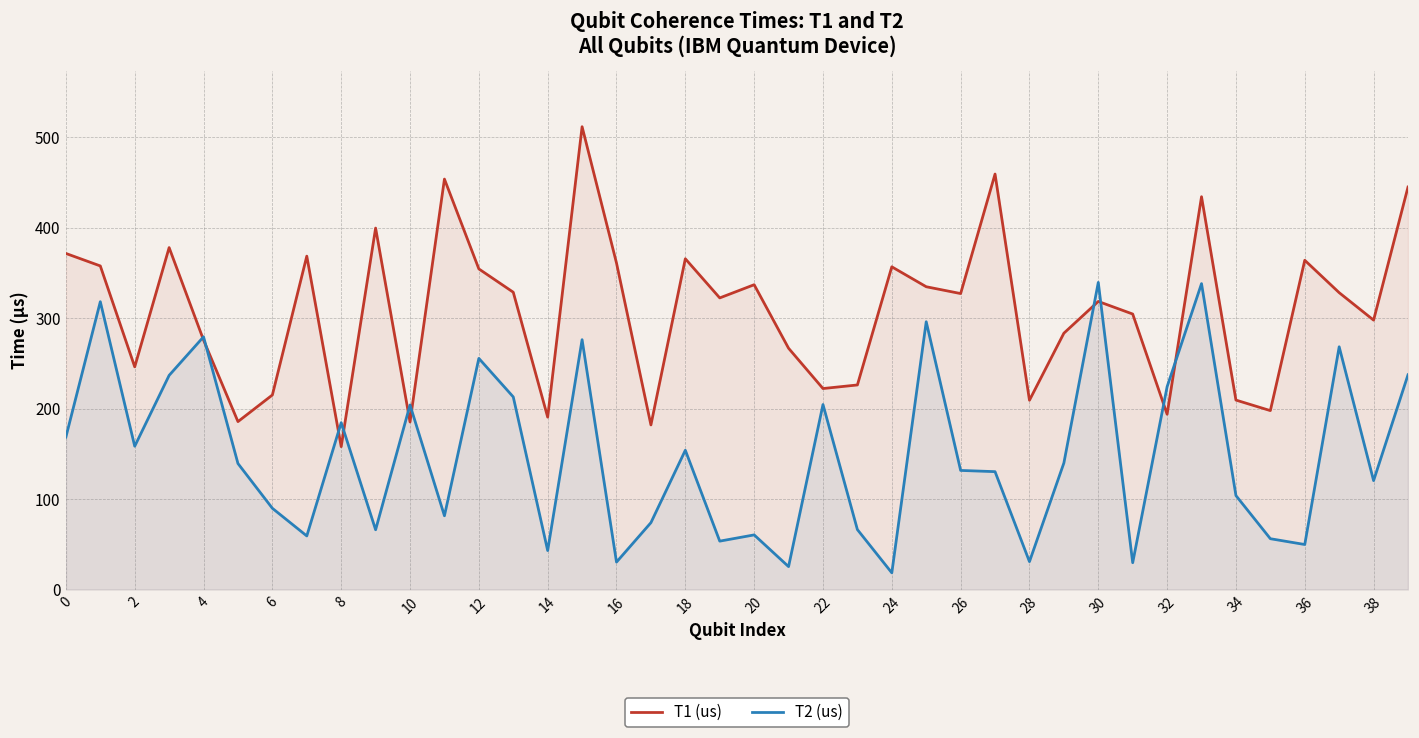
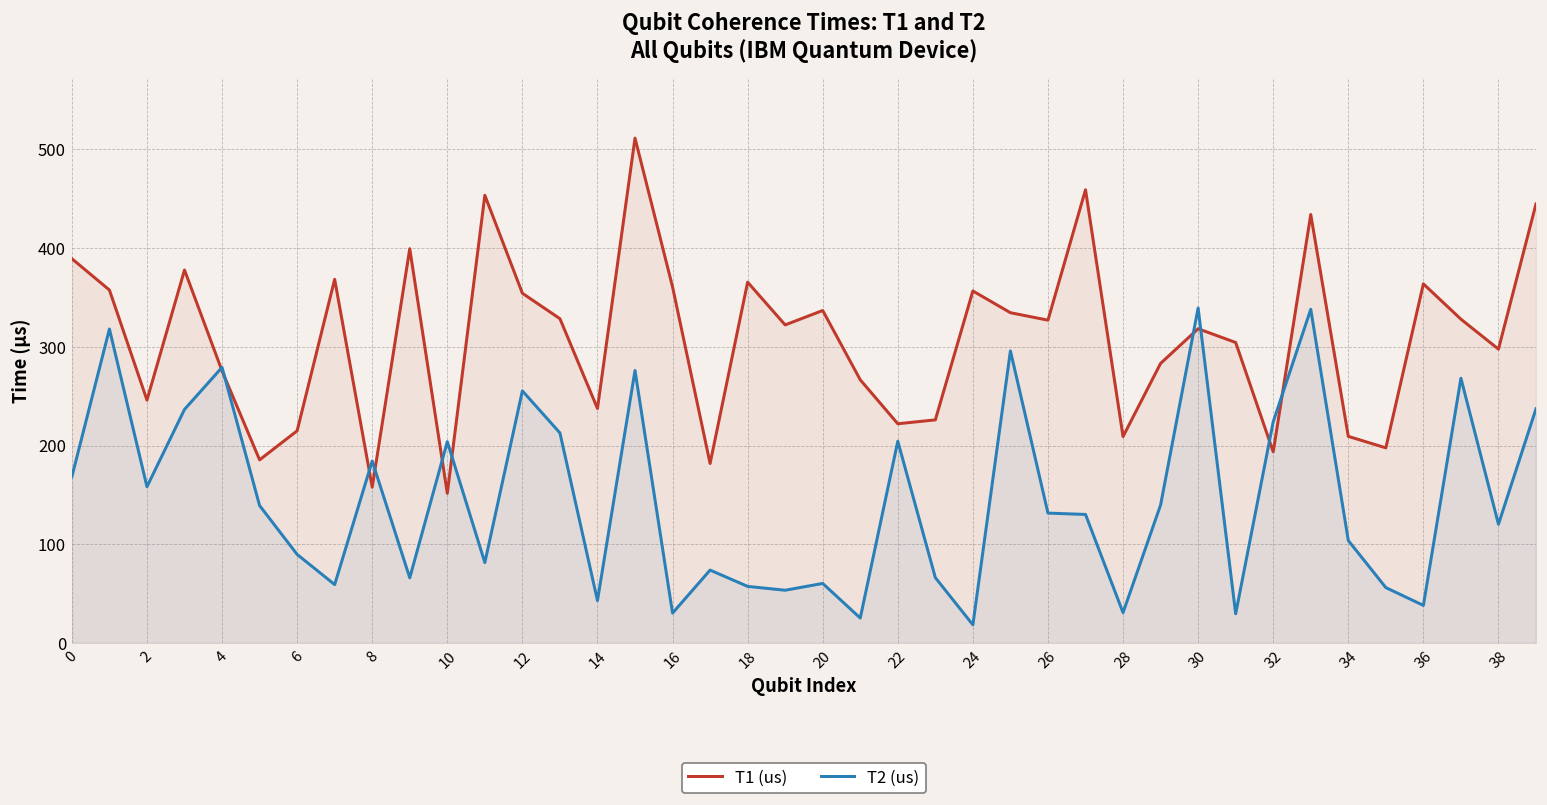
T1 (us), 0: 370 -> 390
T1 (us), 10: 190 -> 150
T1 (us), 14: 190 -> 240
T2 (us), 18: 150 -> 60
T2 (us), 36: 50 -> 40
